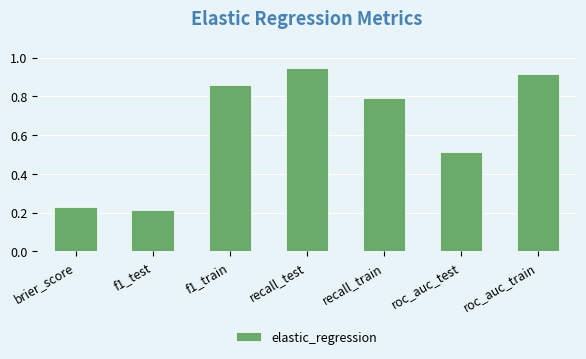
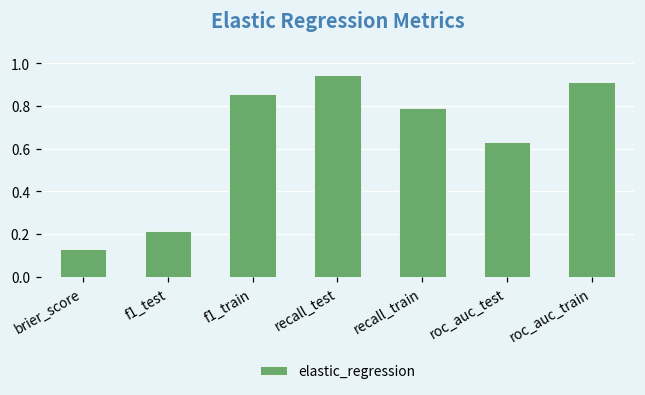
brier_score: 0.23 -> 0.13
roc_auc_test: 0.51 -> 0.63
